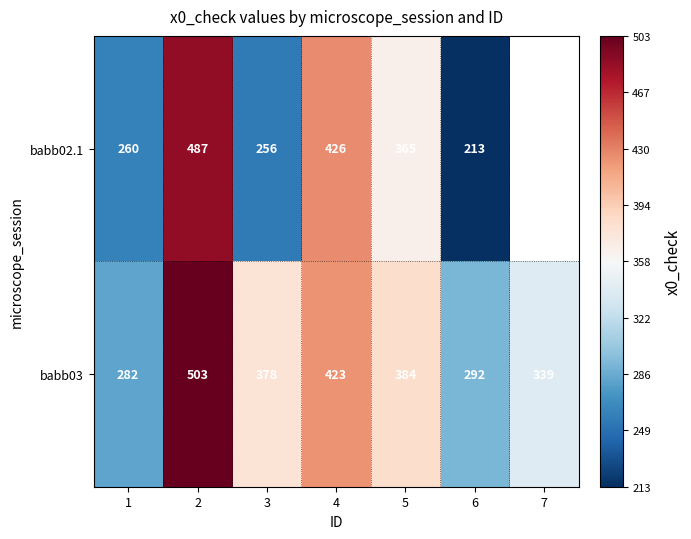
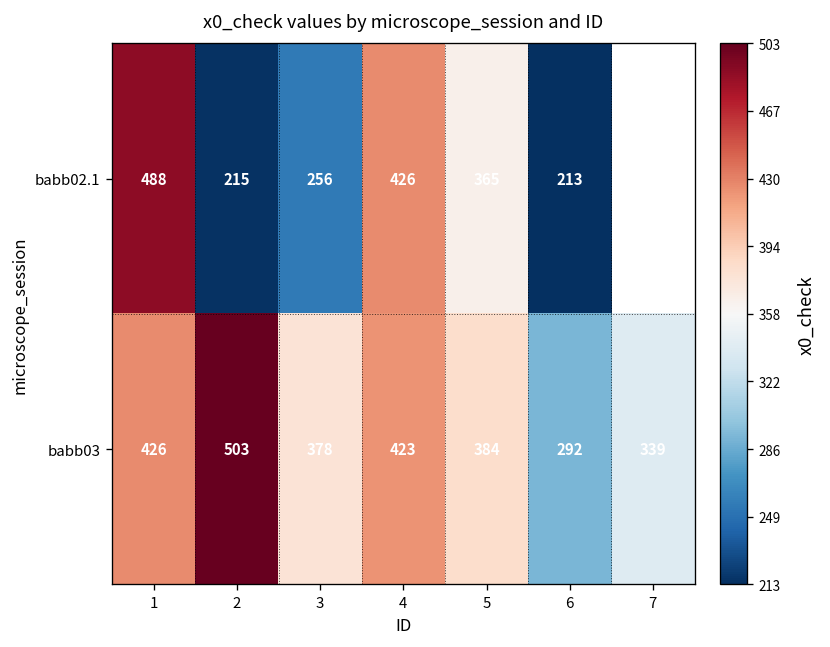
babb02.1, 1: 260 -> 488
babb02.1, 2: 487 -> 215
babb03, 1: 282 -> 426
